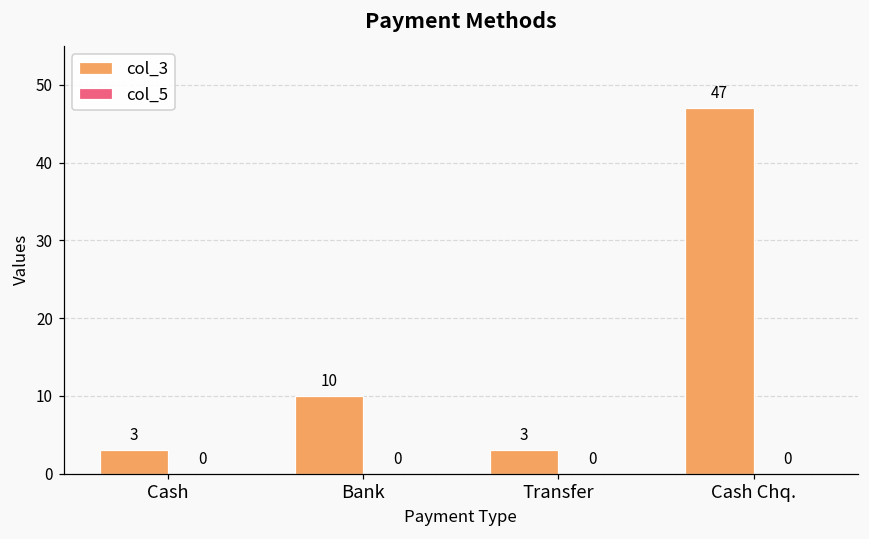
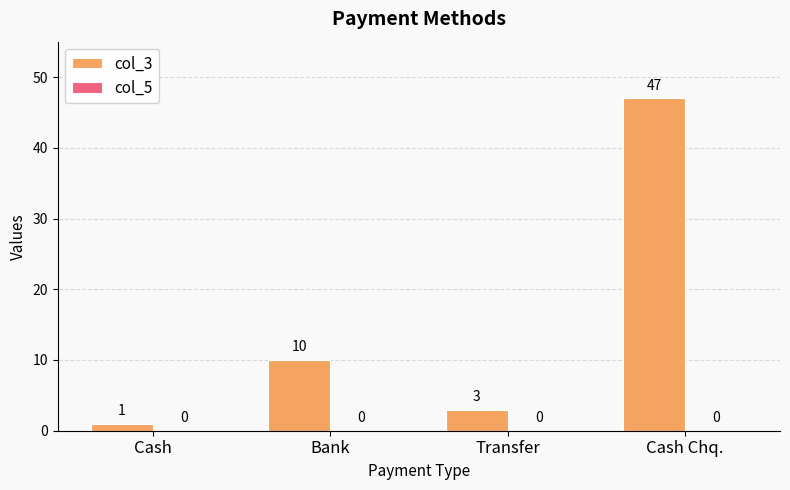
col_3, Cash: 3 -> 1
